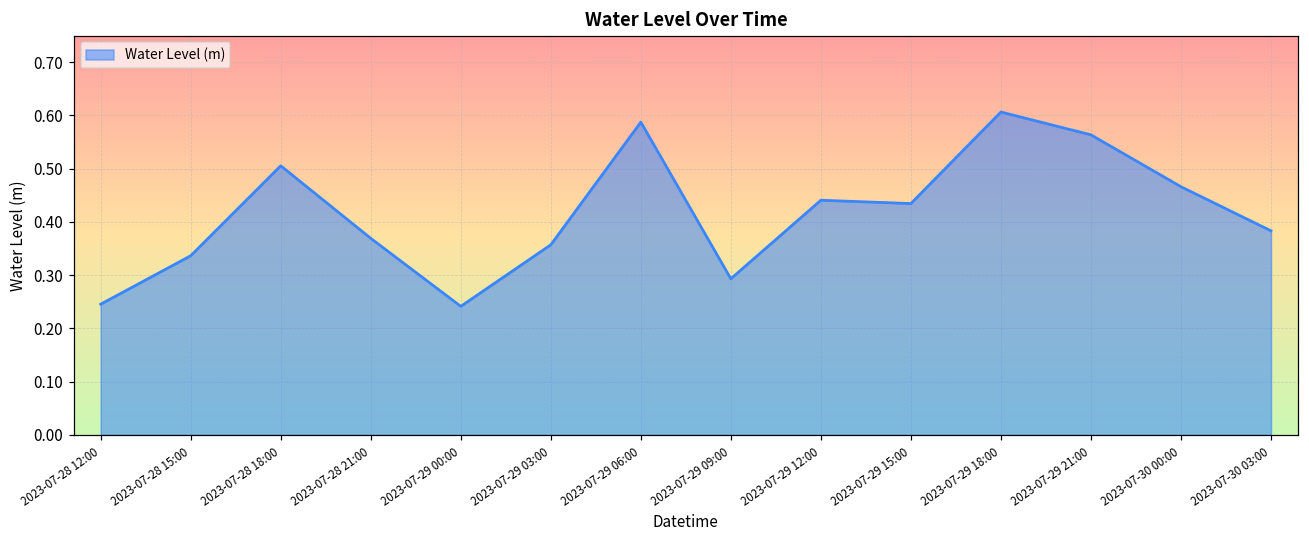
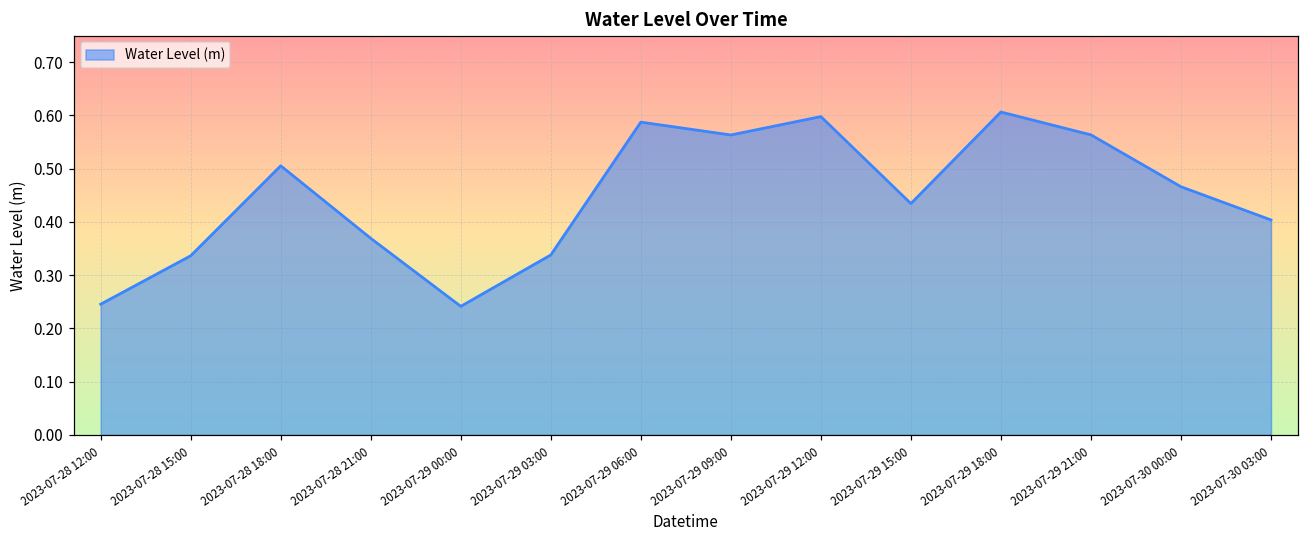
2023-07-29 03:00: 0.36 -> 0.34
2023-07-29 09:00: 0.29 -> 0.56
2023-07-29 12:00: 0.44 -> 0.60
2023-07-30 03:00: 0.38 -> 0.40
